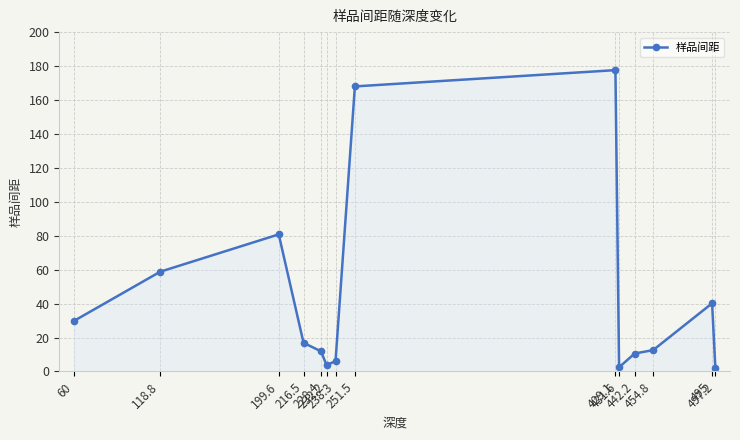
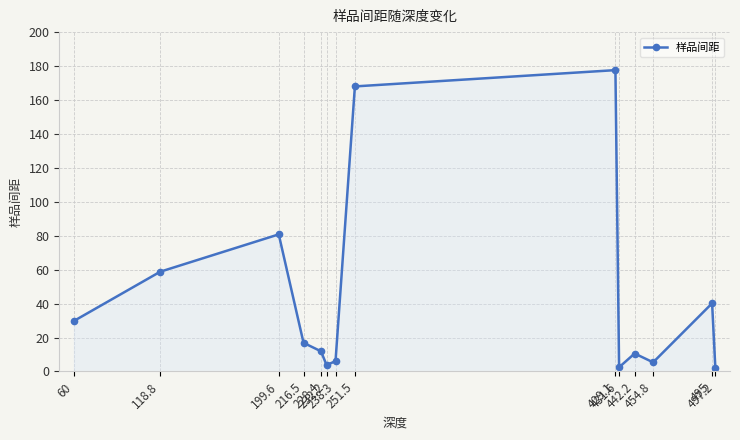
454.8: 13 -> 5
